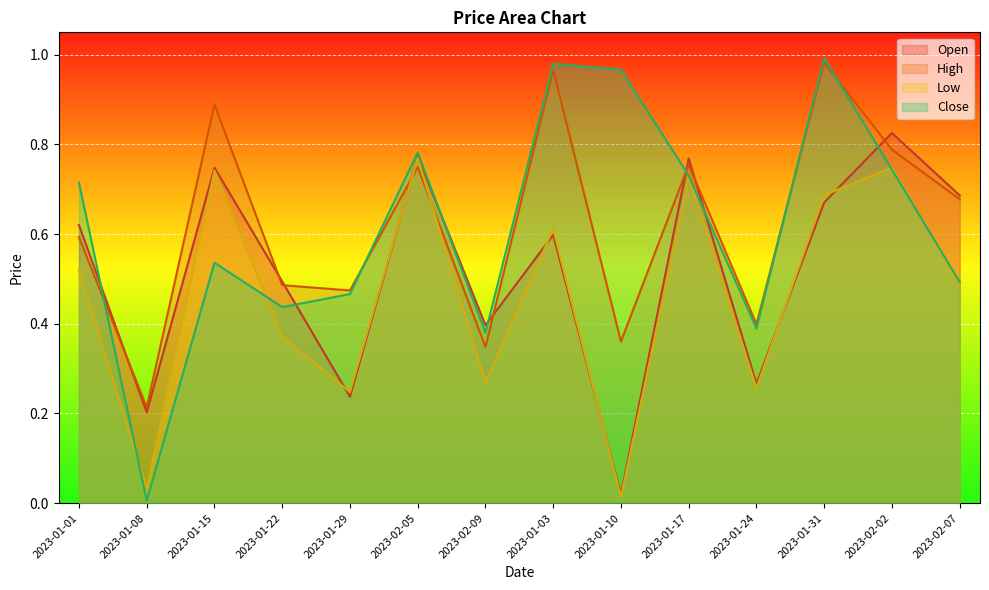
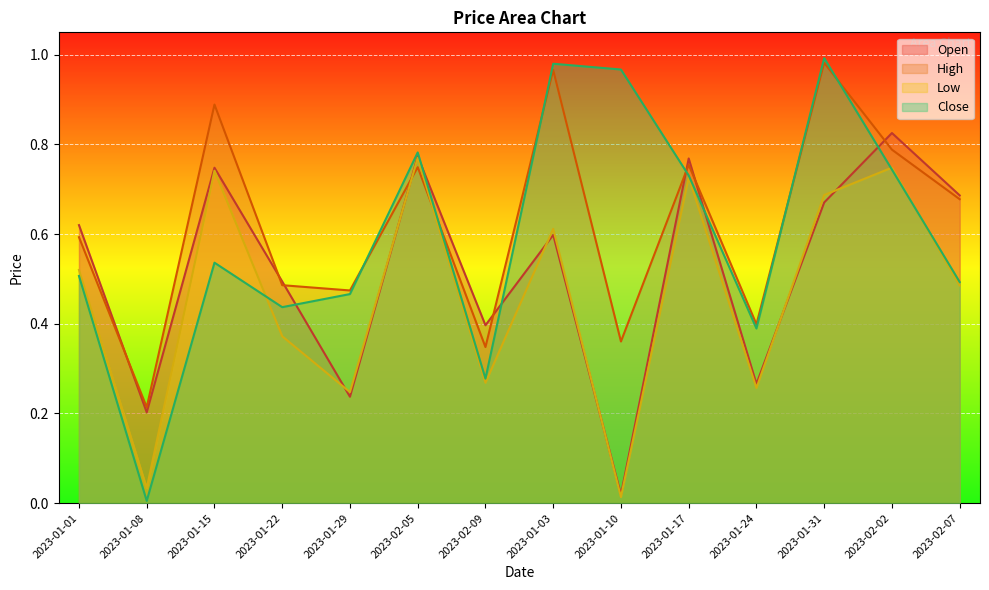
Close, 2023-01-01: 0.71 -> 0.51
Close, 2023-02-09: 0.38 -> 0.28
